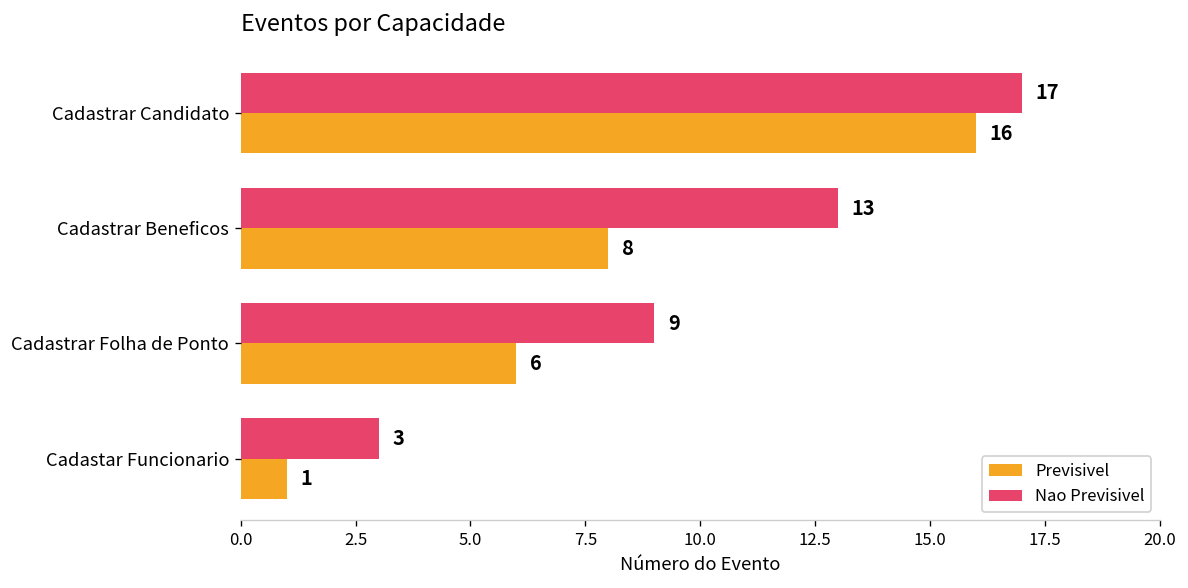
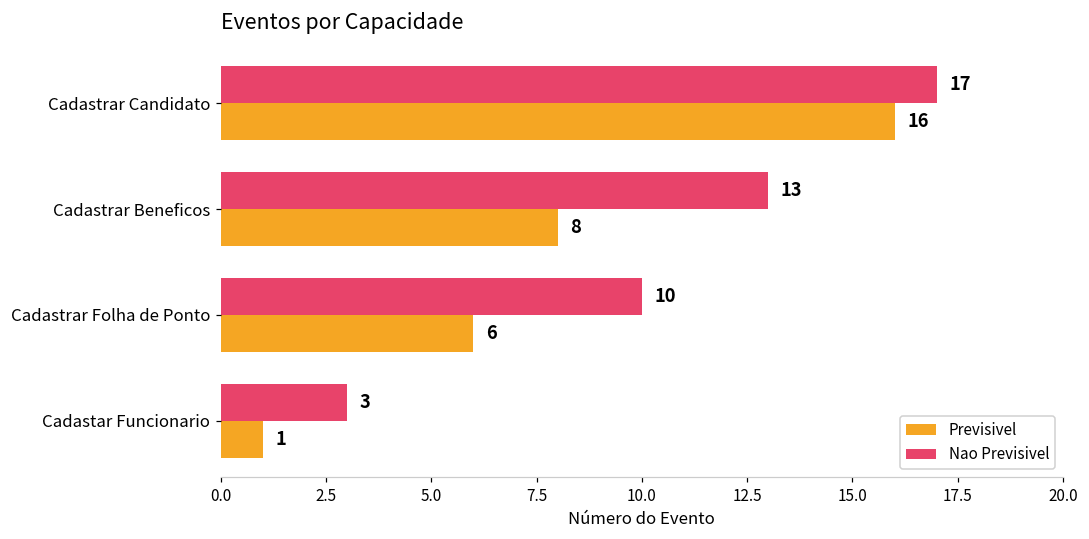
Nao Previsivel, Cadastrar Folha de Ponto: 9 -> 10
